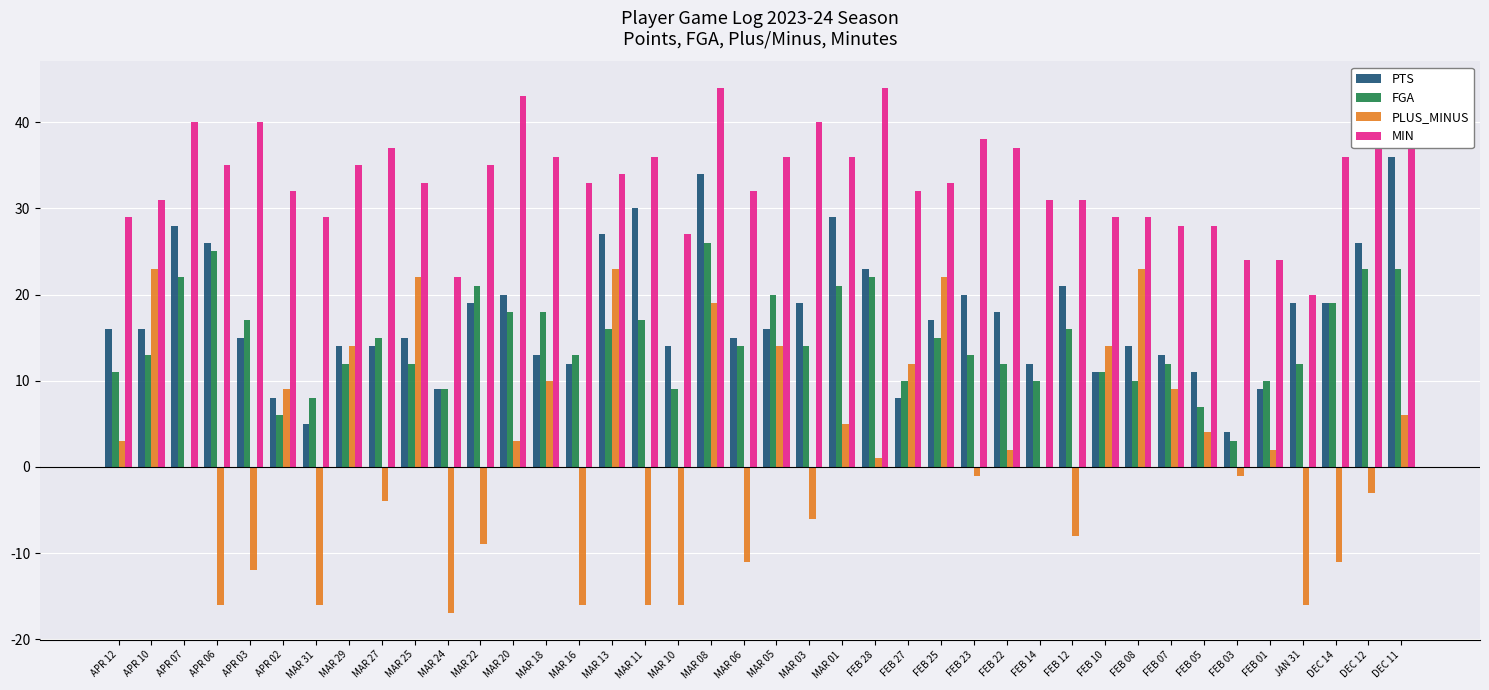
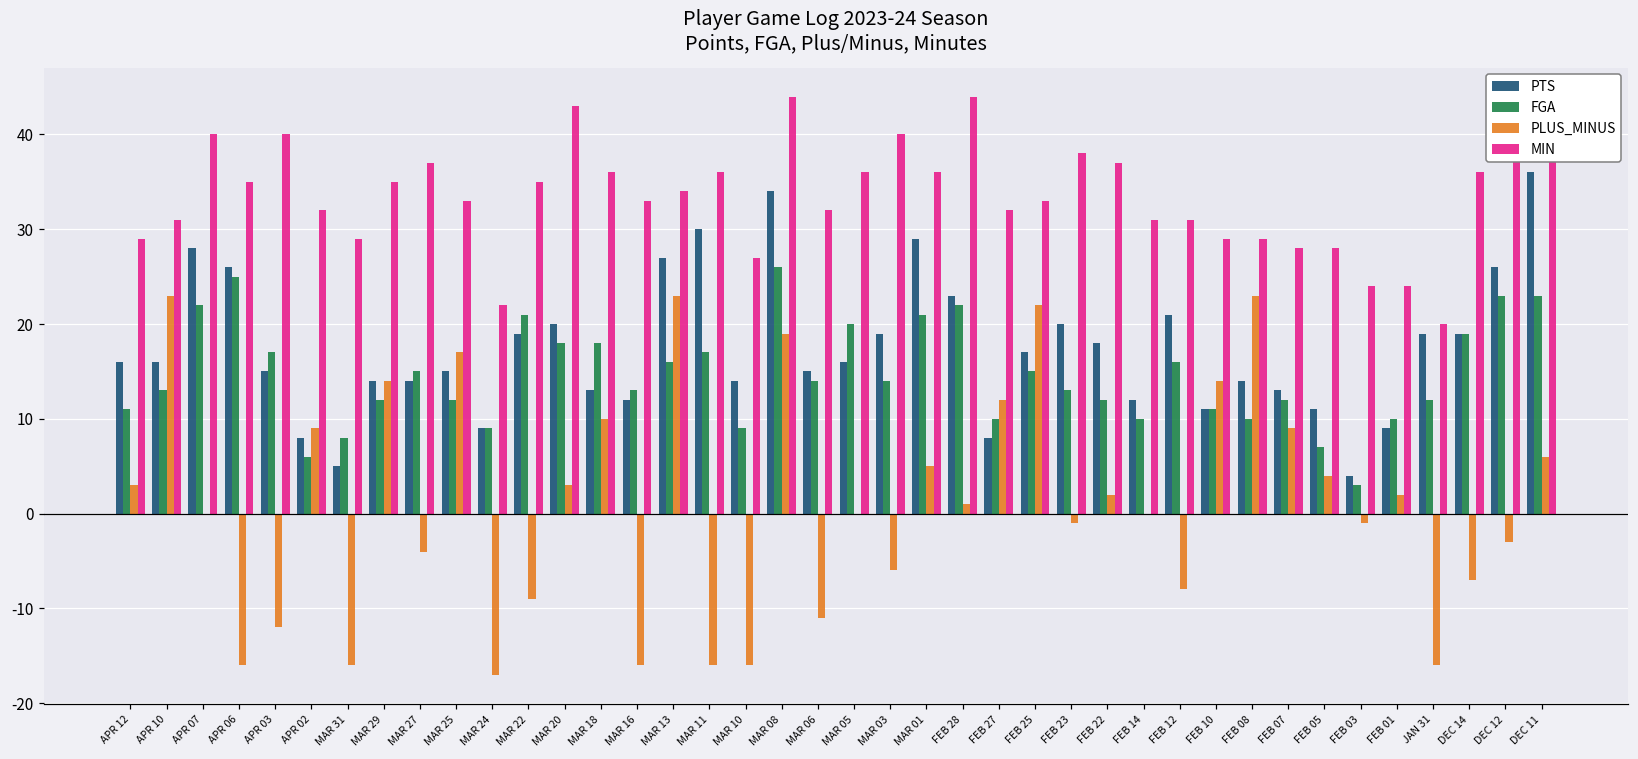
PLUS_MINUS, MAR 25: 22 -> 17
PLUS_MINUS, MAR 05: 14 -> 0
PLUS_MINUS, DEC 14: -11 -> -7
